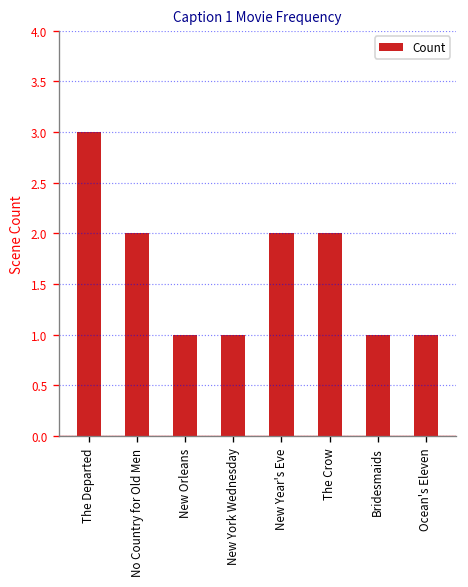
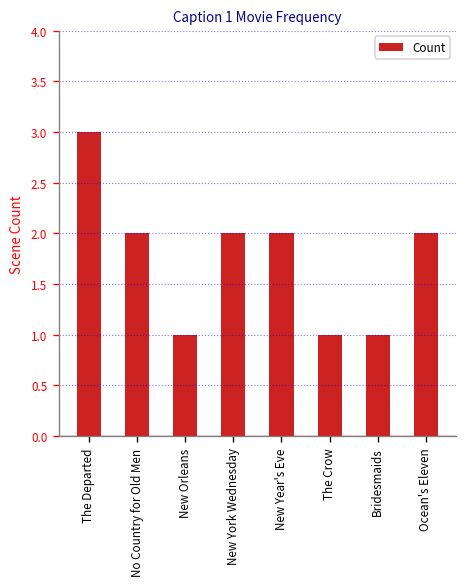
New York Wednesday: 1 -> 2
The Crow: 2 -> 1
Ocean's Eleven: 1 -> 2
